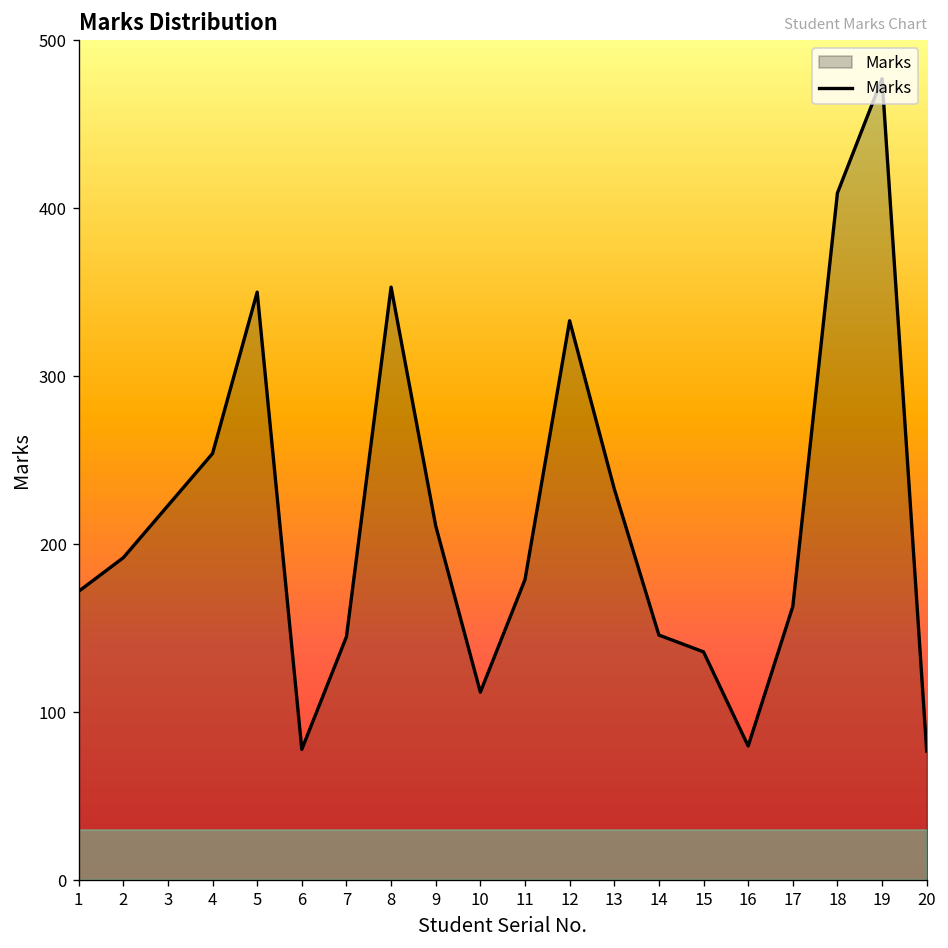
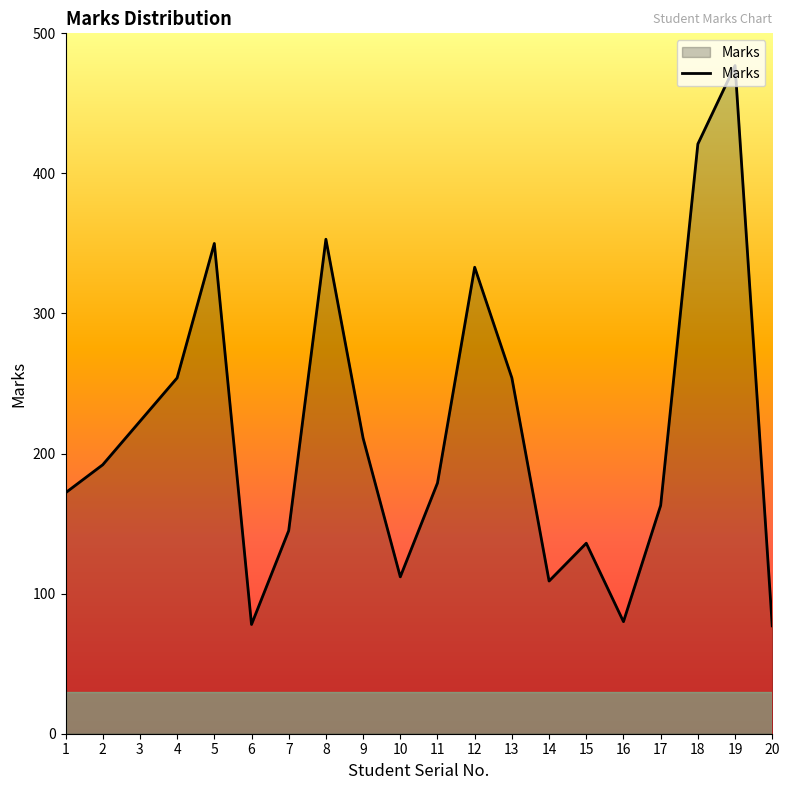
13: 233 -> 254
14: 146 -> 109
18: 409 -> 421
